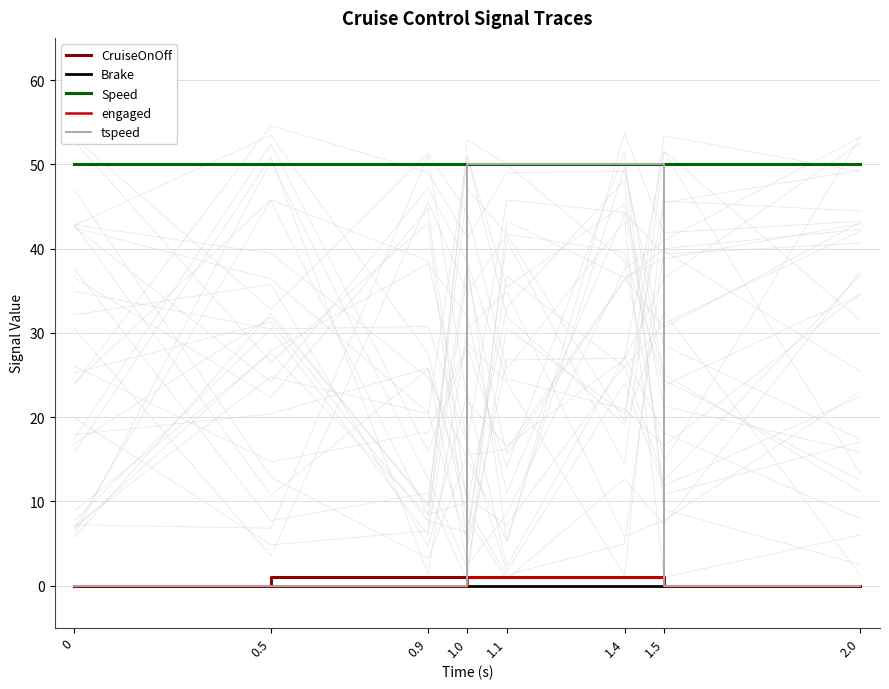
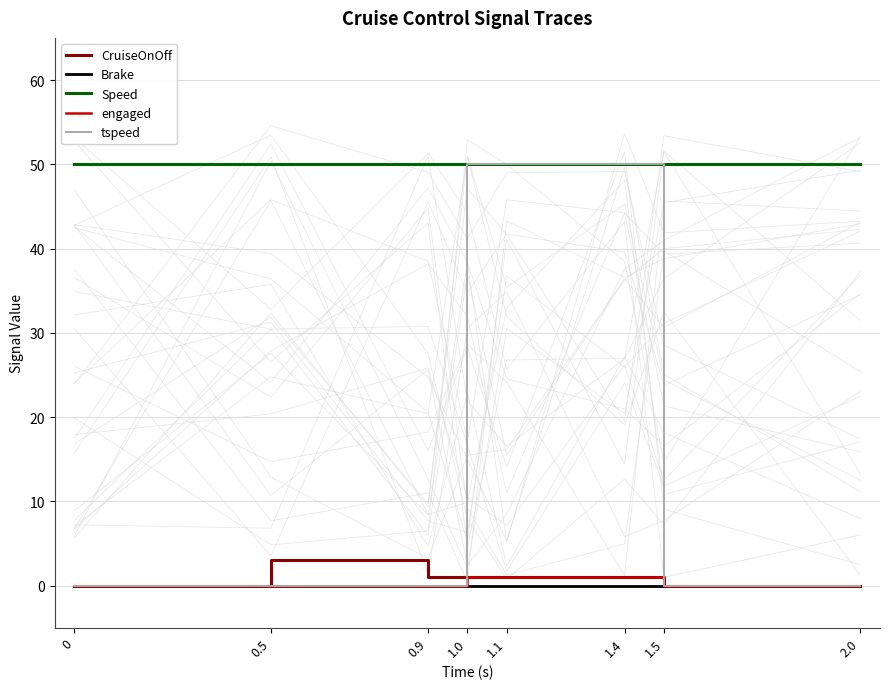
CruiseOnOff, 0.5: 1 -> 3
